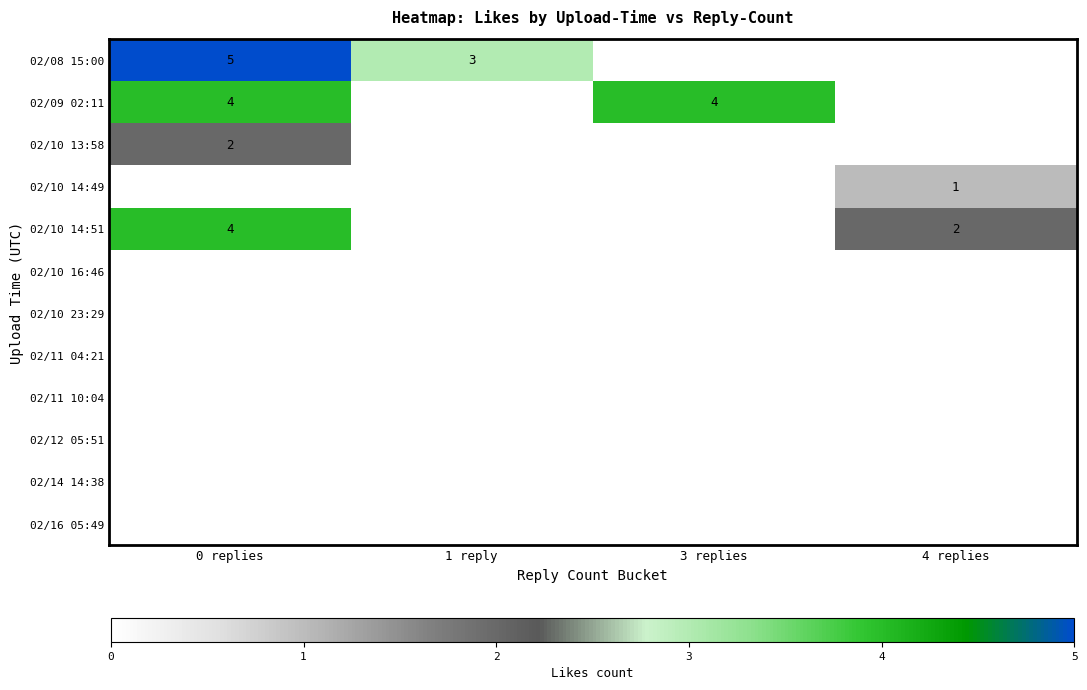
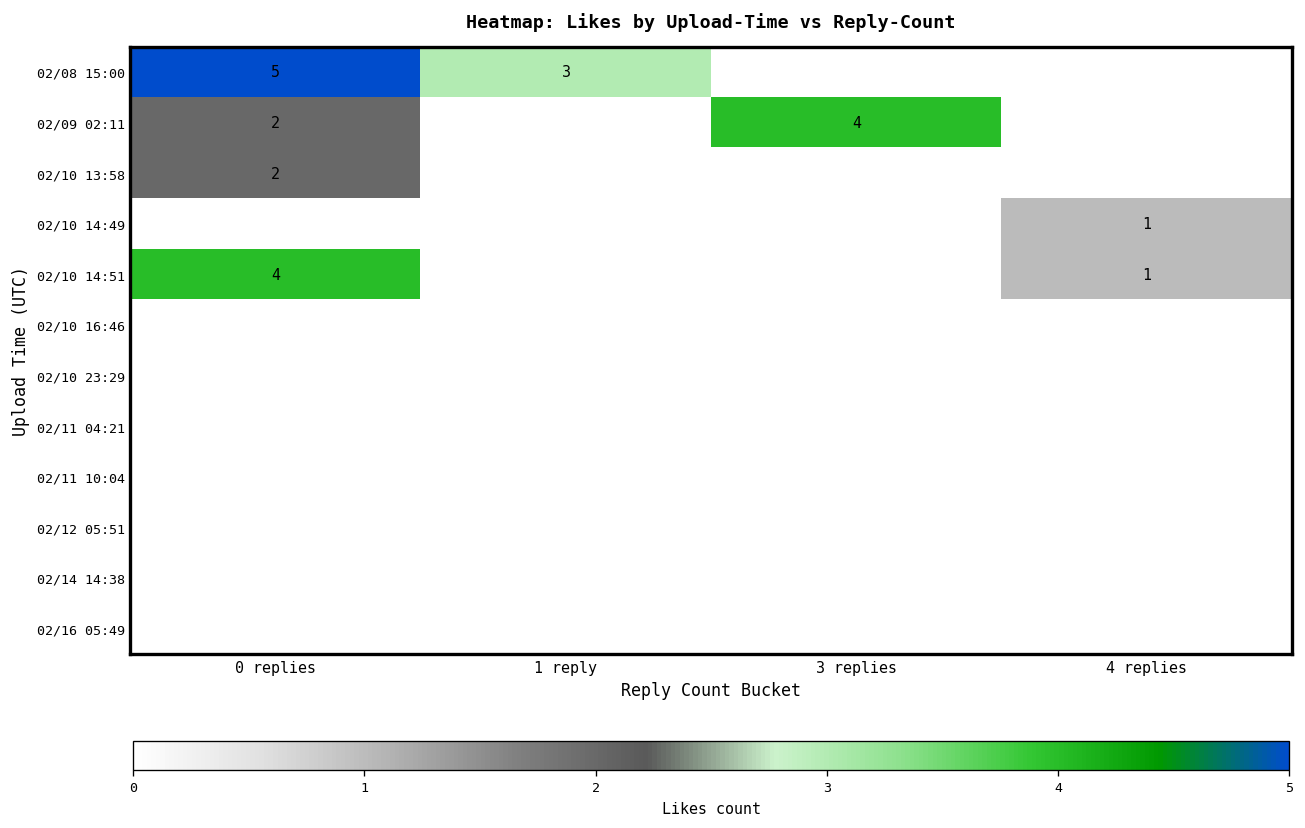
02/09 02:11, 0 replies: 4 -> 2
02/10 14:51, 4 replies: 2 -> 1
